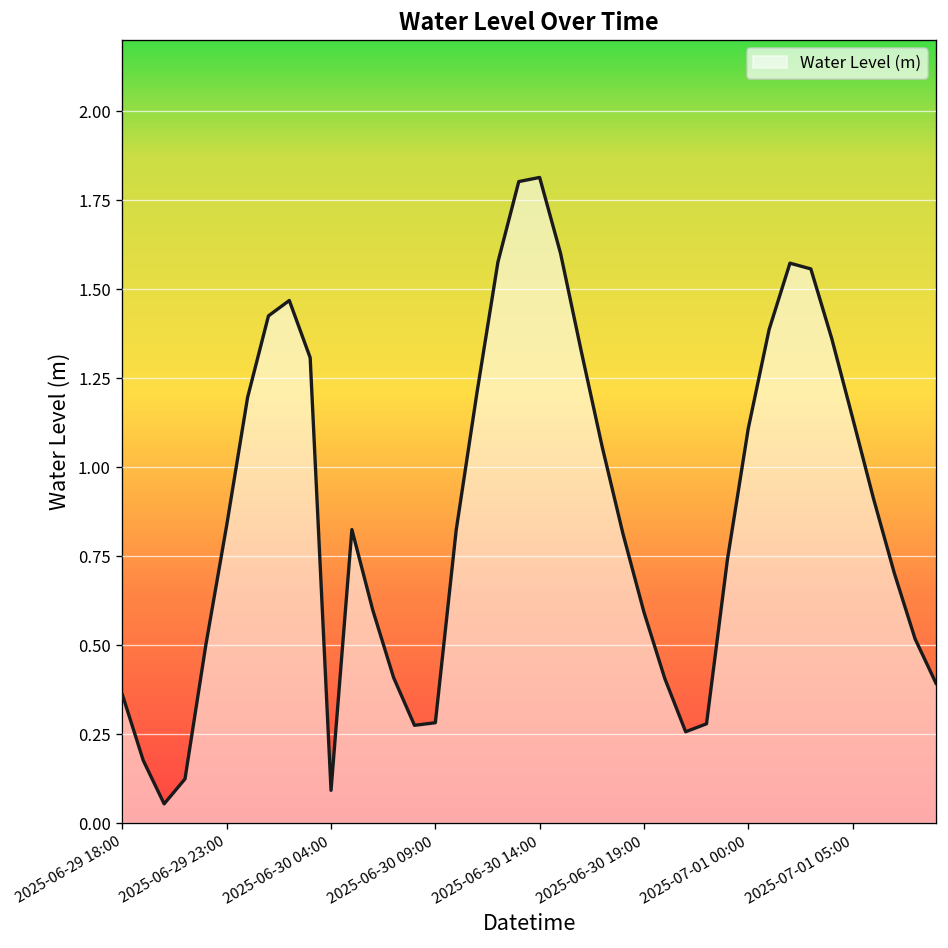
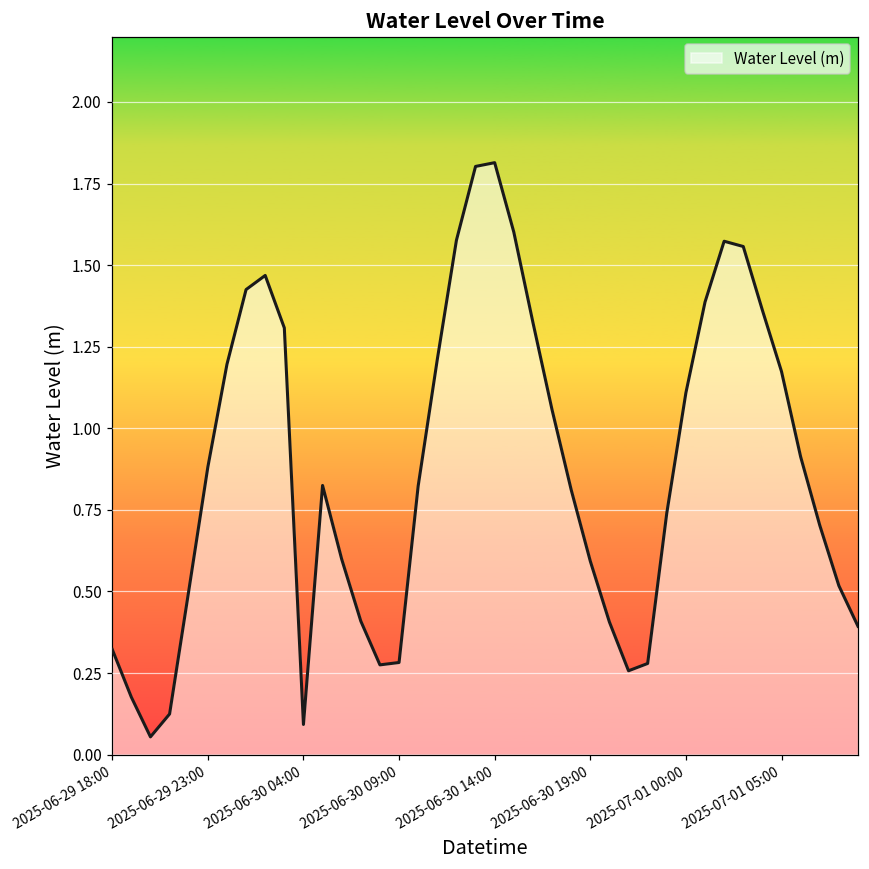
2025-06-29 18:00: 0.36 -> 0.32
2025-06-29 23:00: 0.84 -> 0.88
2025-07-01 05:00: 1.14 -> 1.17
